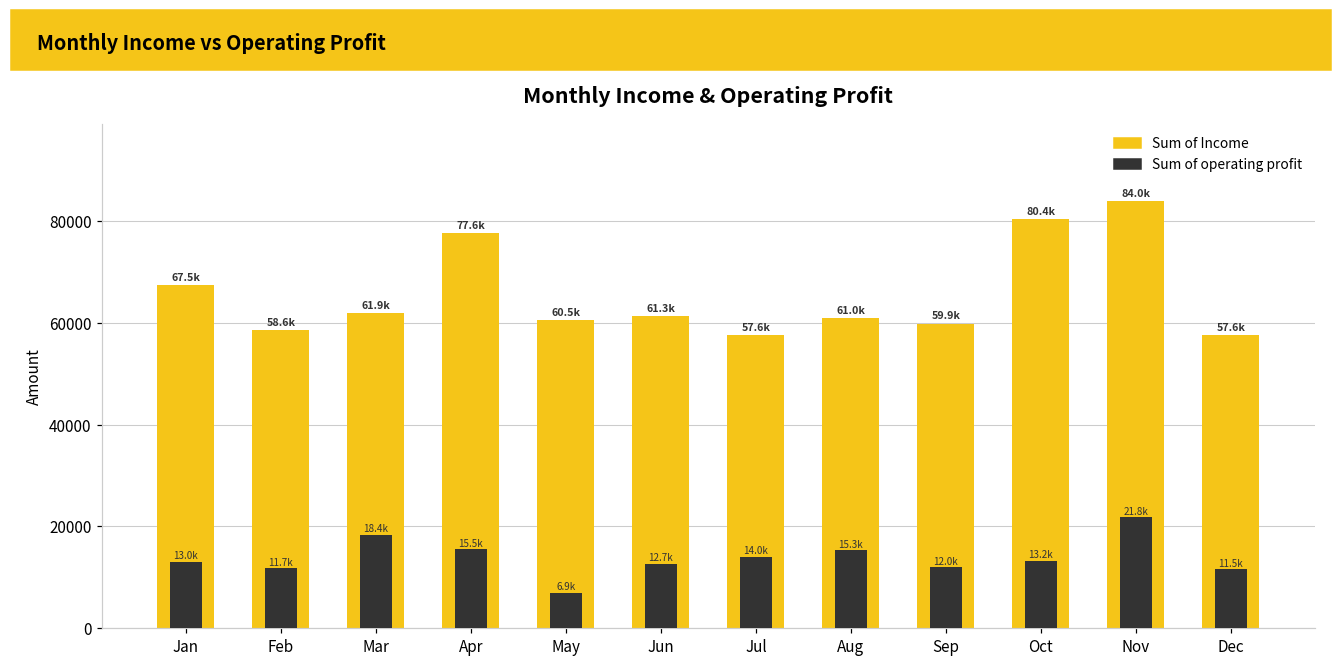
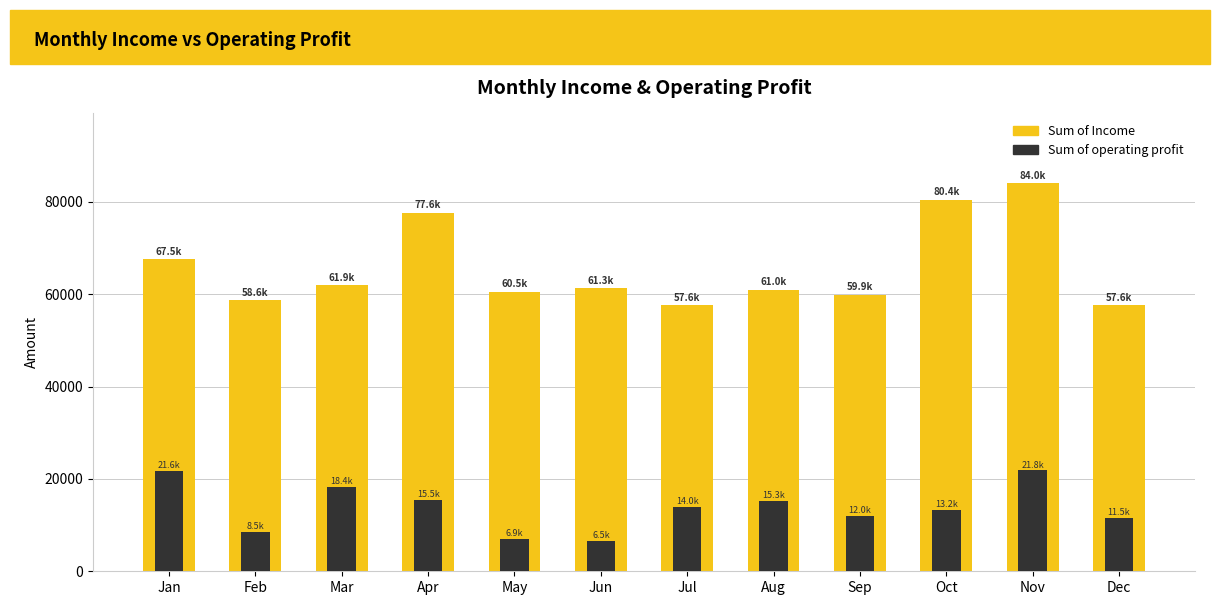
Sum of operating profit, Jan: 13.0k -> 21.6k
Sum of operating profit, Feb: 11.7k -> 8.5k
Sum of operating profit, Jun: 12.7k -> 6.5k
